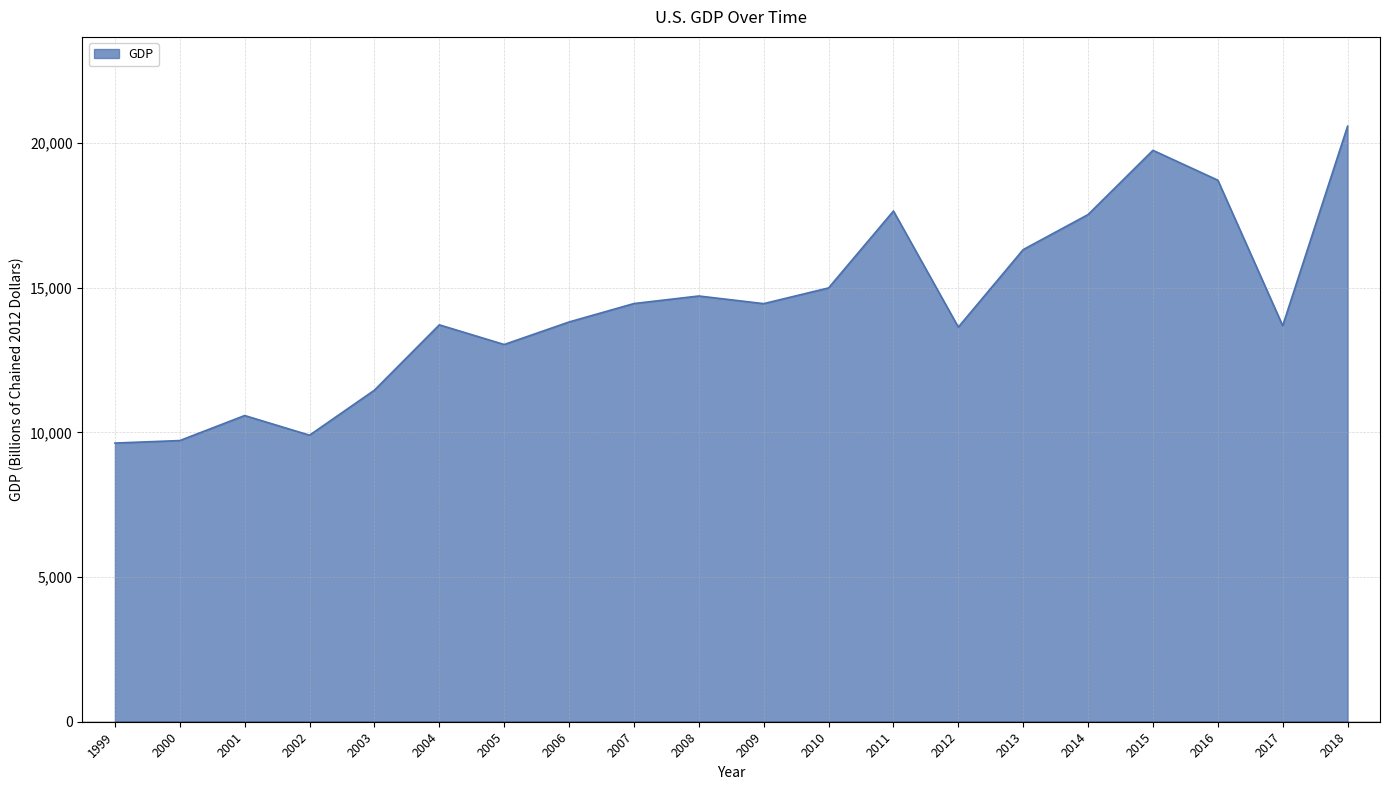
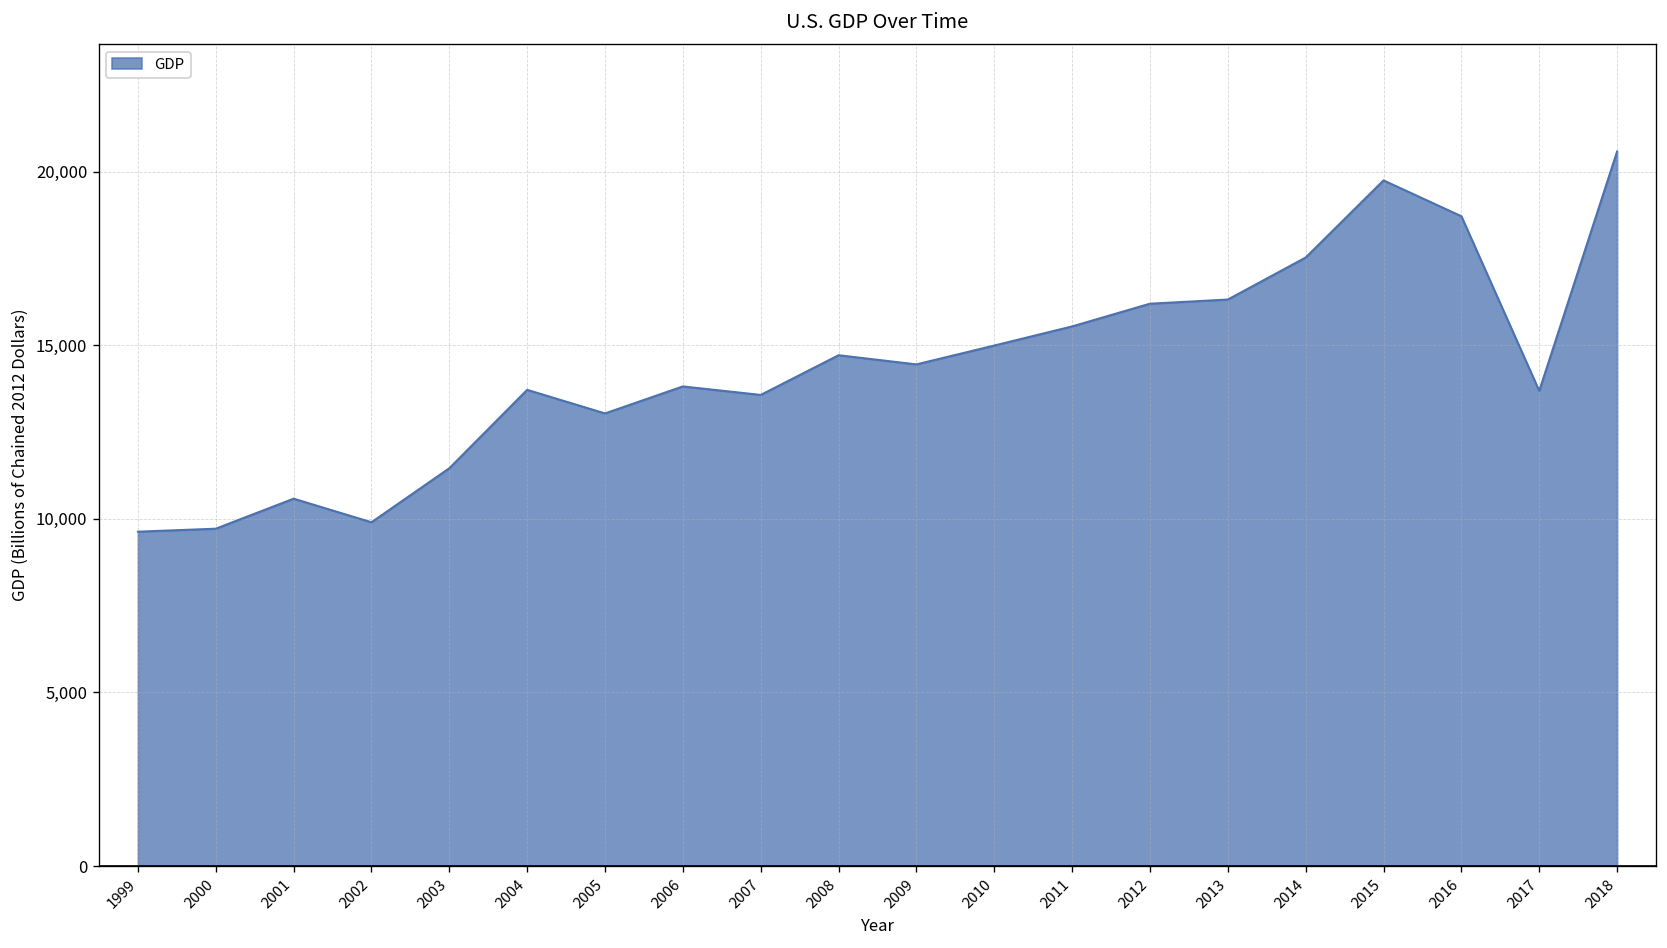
2007: 14,500 -> 13,600
2011: 17,600 -> 15,500
2012: 13,600 -> 16,200
